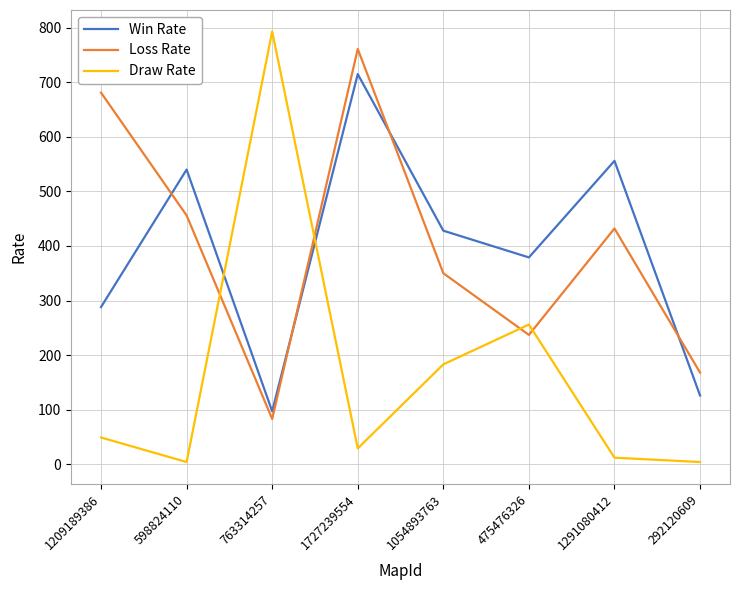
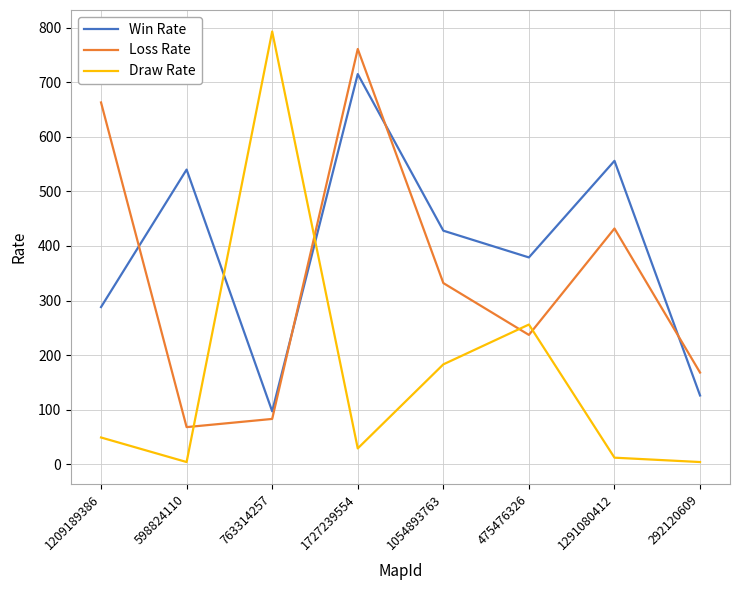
Loss Rate, 1209189386: 680 -> 660
Loss Rate, 598824110: 460 -> 70
Loss Rate, 1054893763: 350 -> 330
